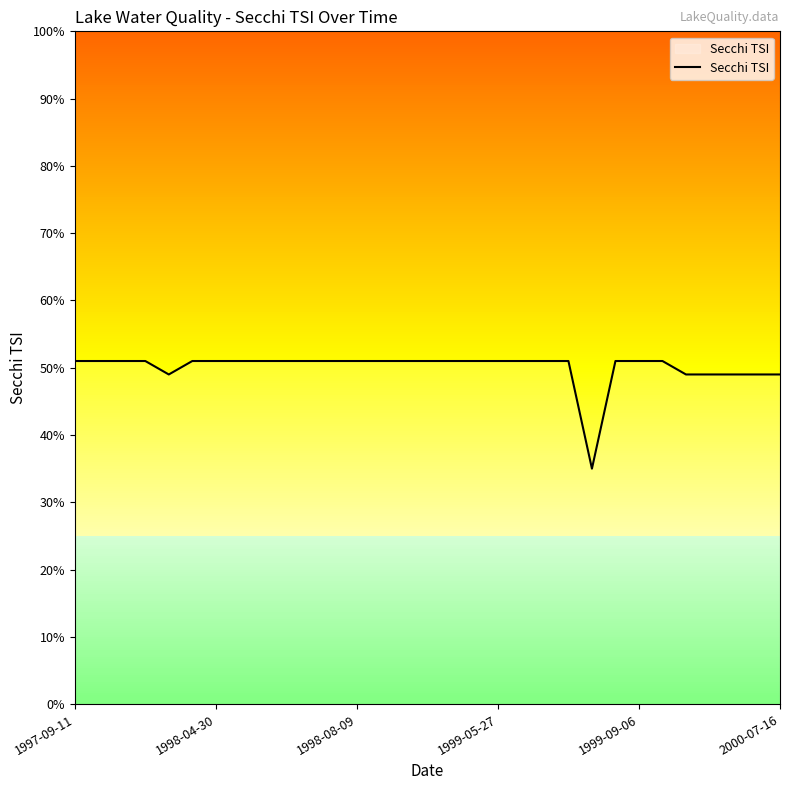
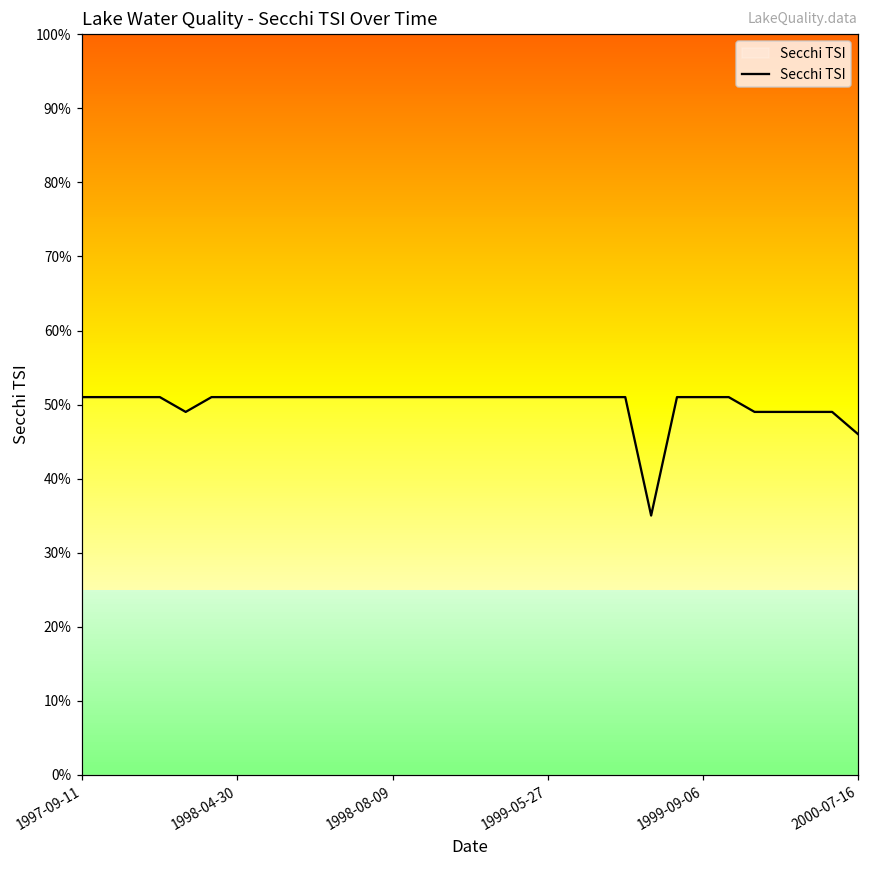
2000-07-16: 49% -> 46%
